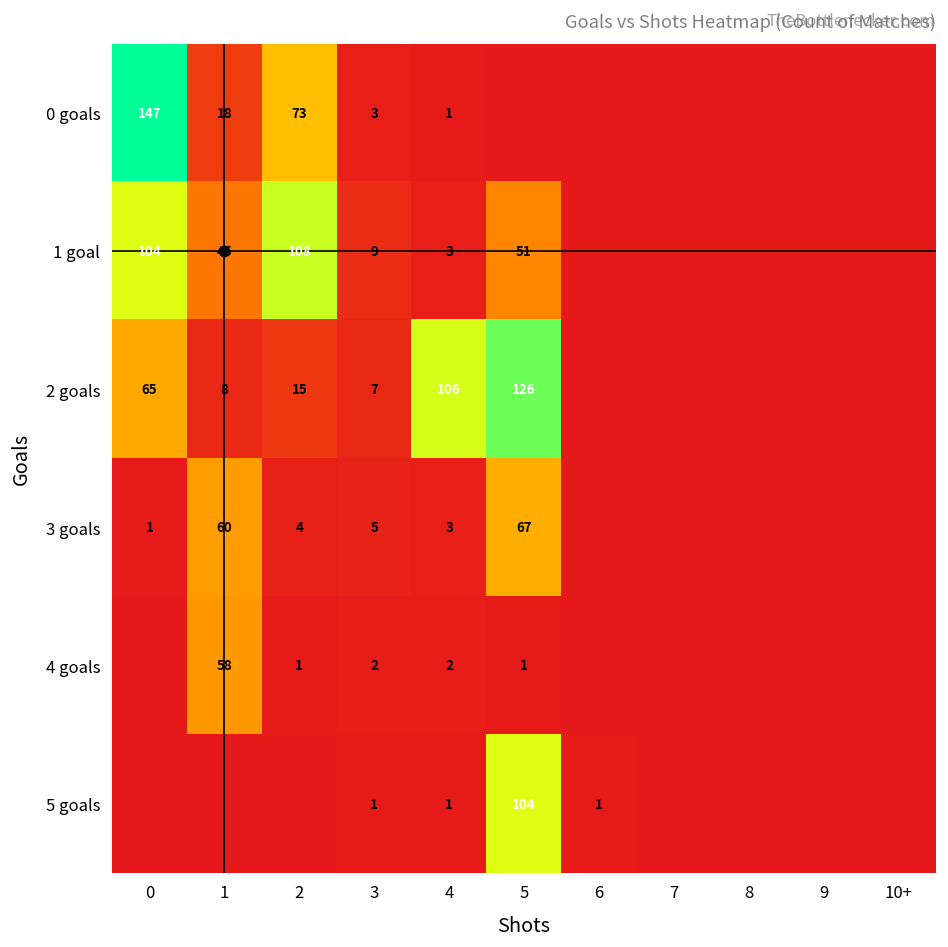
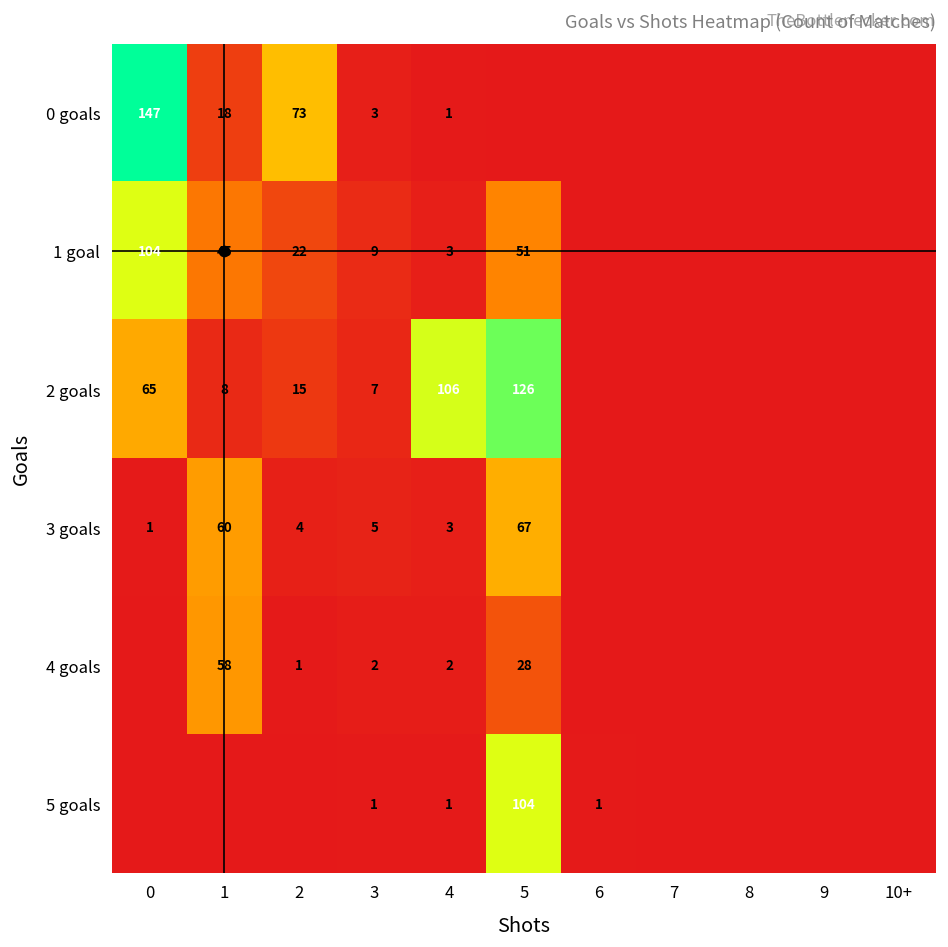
1 goal, 2: 108 -> 22
4 goals, 5: 1 -> 28
